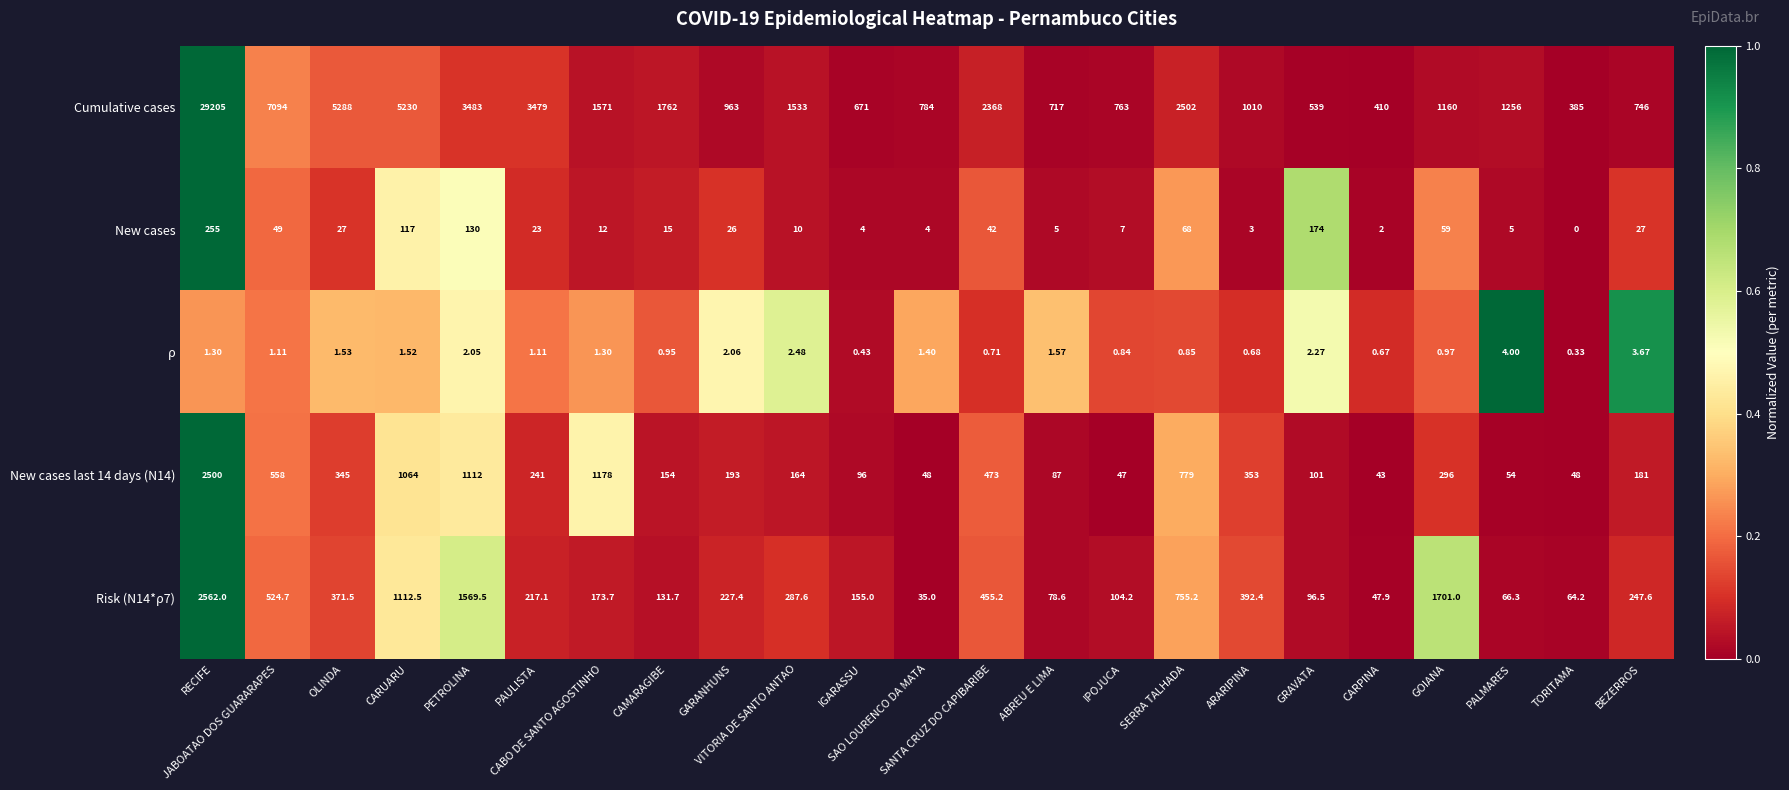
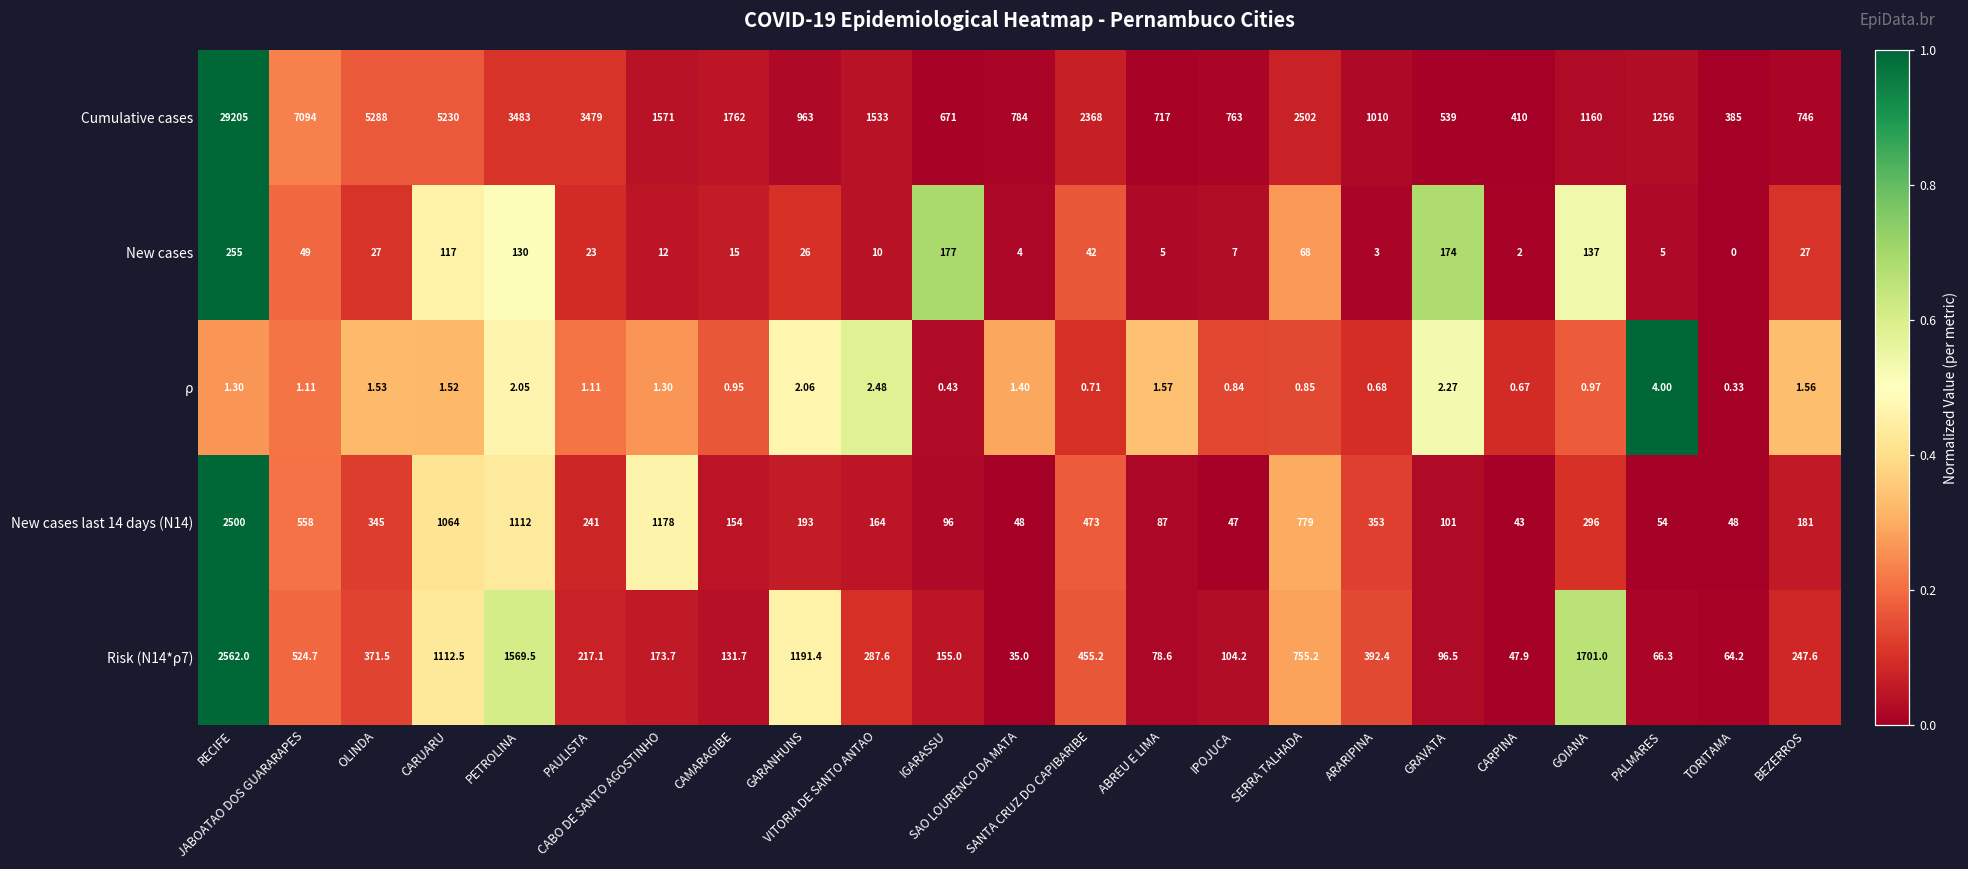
New cases, IGARASSU: 4 -> 177
New cases, GOIANA: 59 -> 137
ρ, BEZERROS: 3.67 -> 1.56
Risk (N14*ρ7), GARANHUNS: 227.4 -> 1191.4
